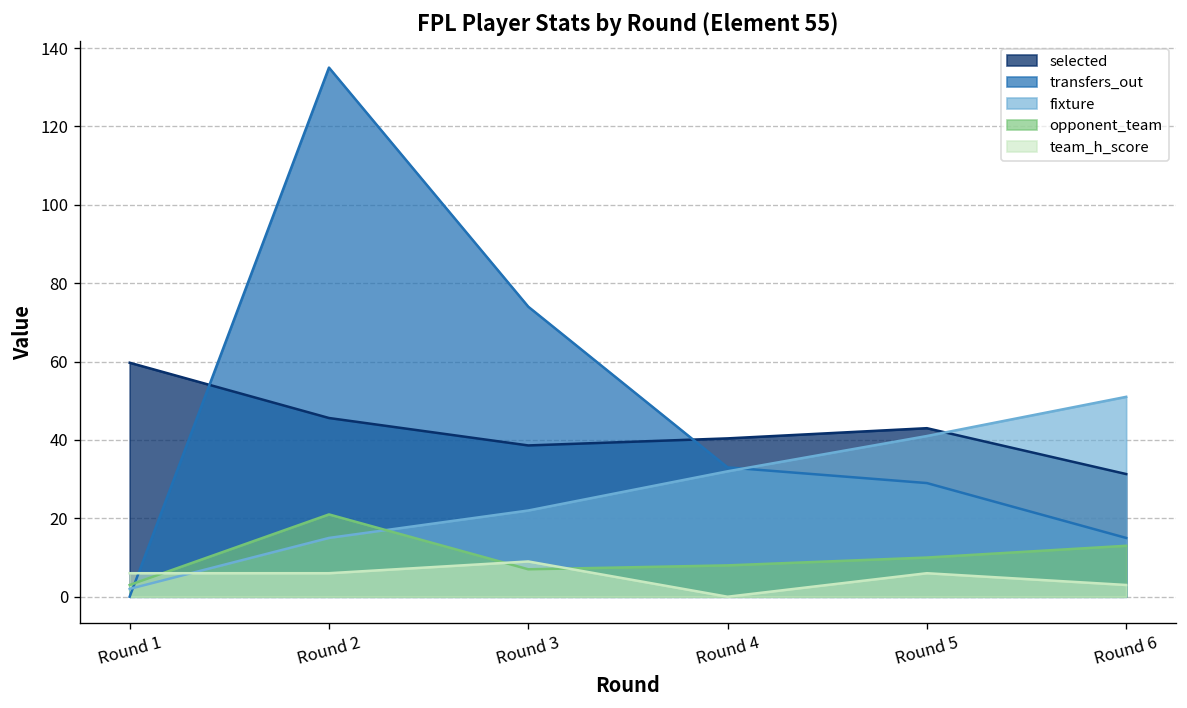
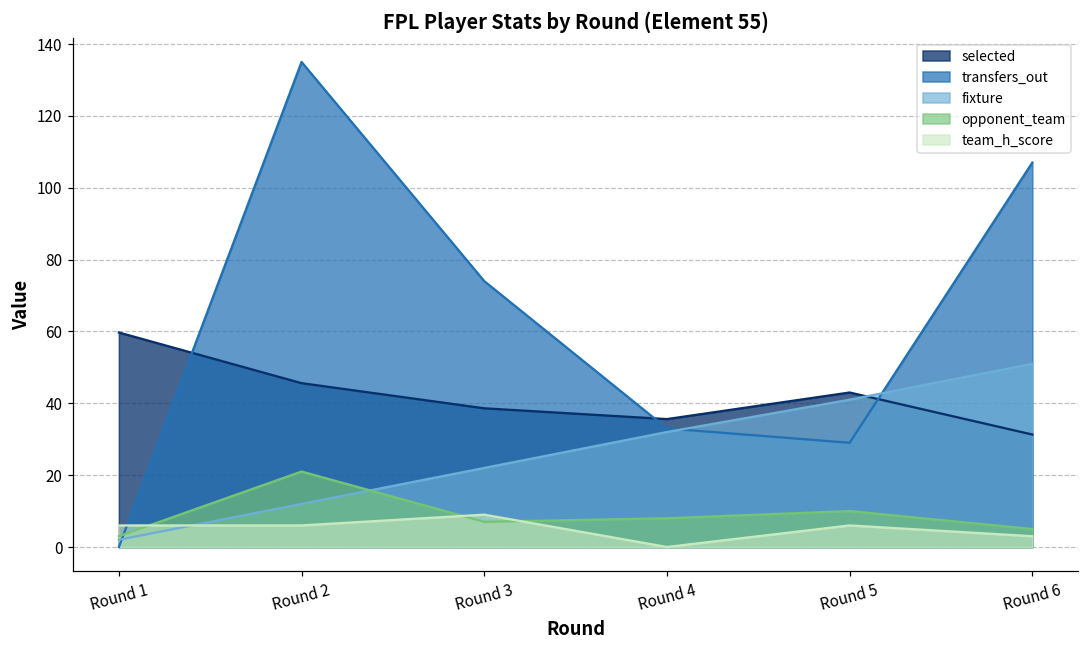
fixture, Round 2: 15 -> 12
selected, Round 4: 40 -> 36
transfers_out, Round 6: 15 -> 107
opponent_team, Round 6: 13 -> 5
